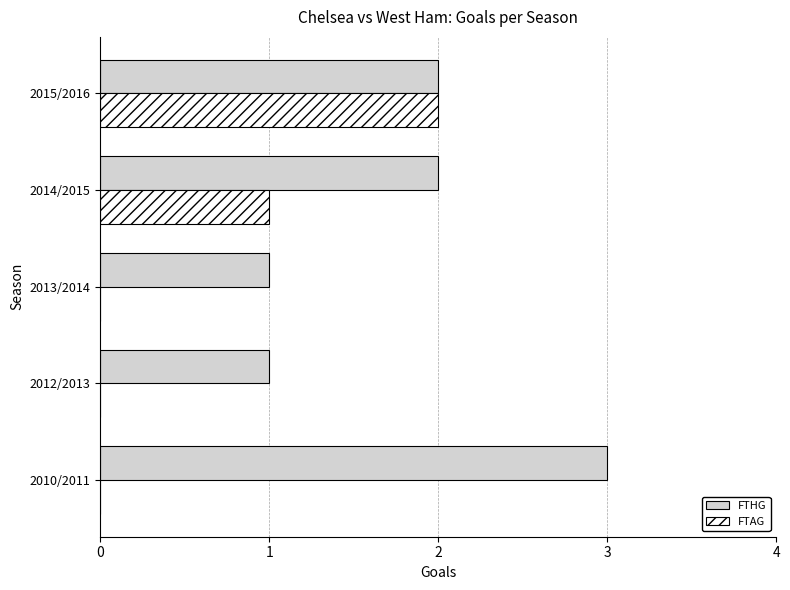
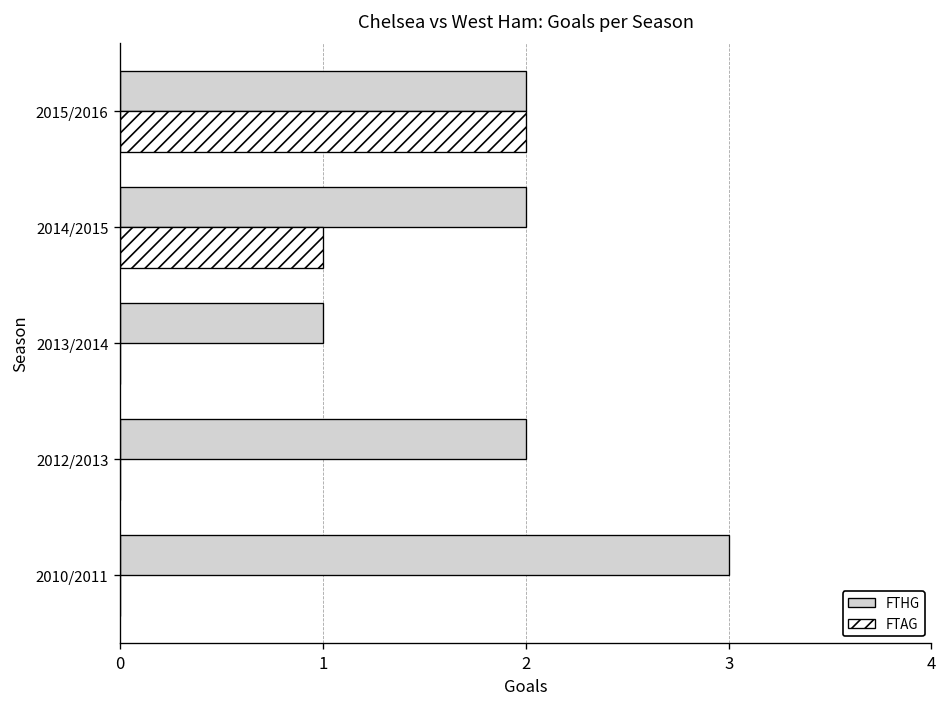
FTHG, 2012/2013: 1 -> 2
